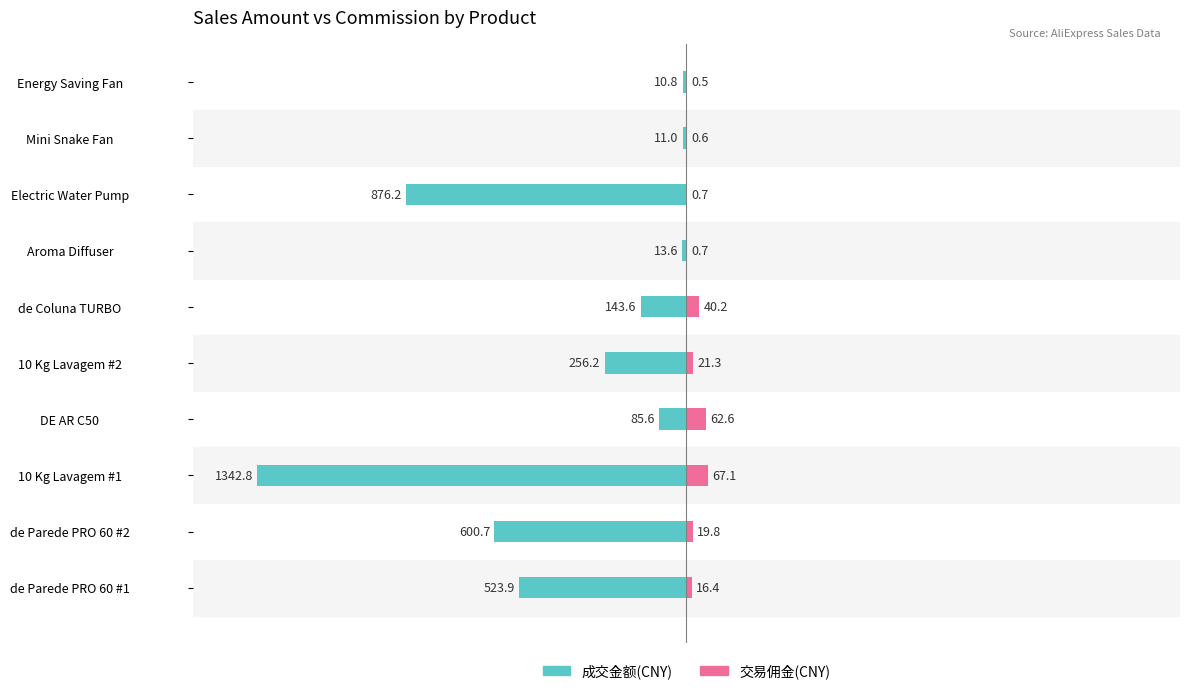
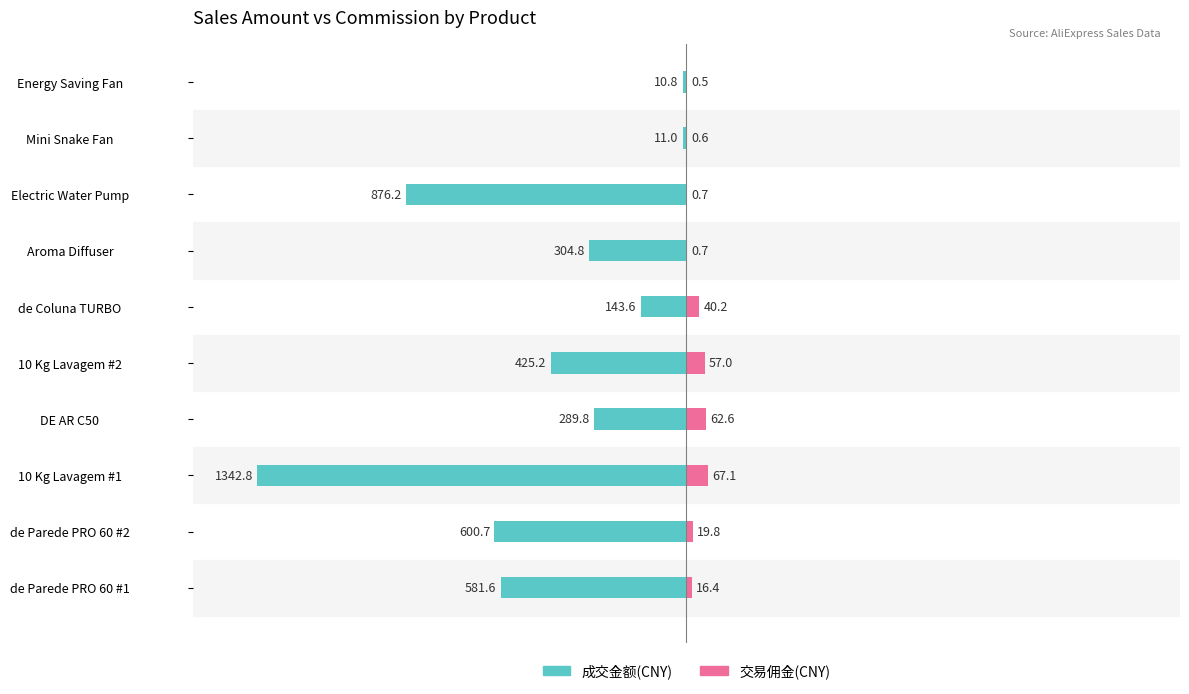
成交金额(CNY), Aroma Diffuser: 13.6 -> 304.8
成交金额(CNY), 10 Kg Lavagem #2: 256.2 -> 425.2
交易佣金(CNY), 10 Kg Lavagem #2: 21.3 -> 57.0
成交金额(CNY), DE AR C50: 85.6 -> 289.8
成交金额(CNY), de Parede PRO 60 #1: 523.9 -> 581.6
